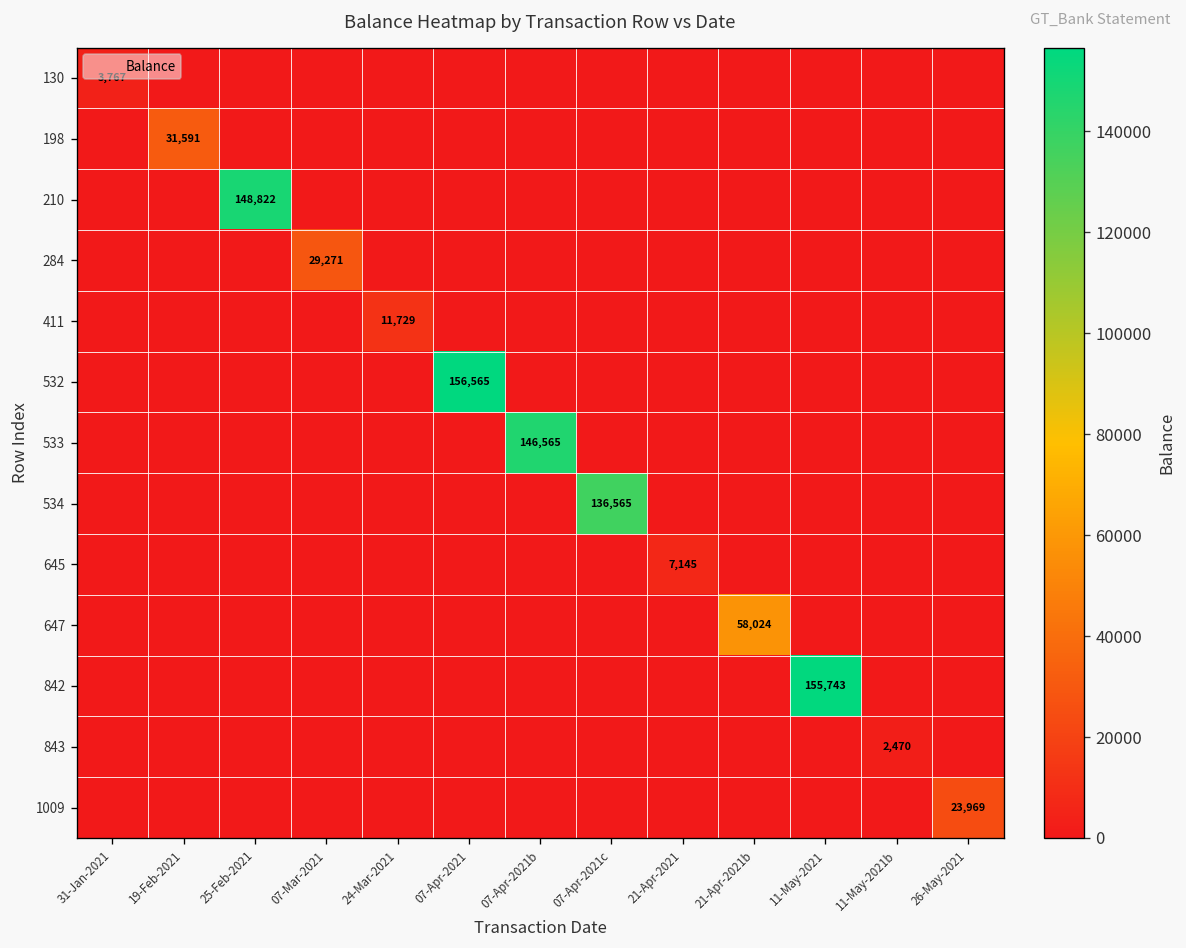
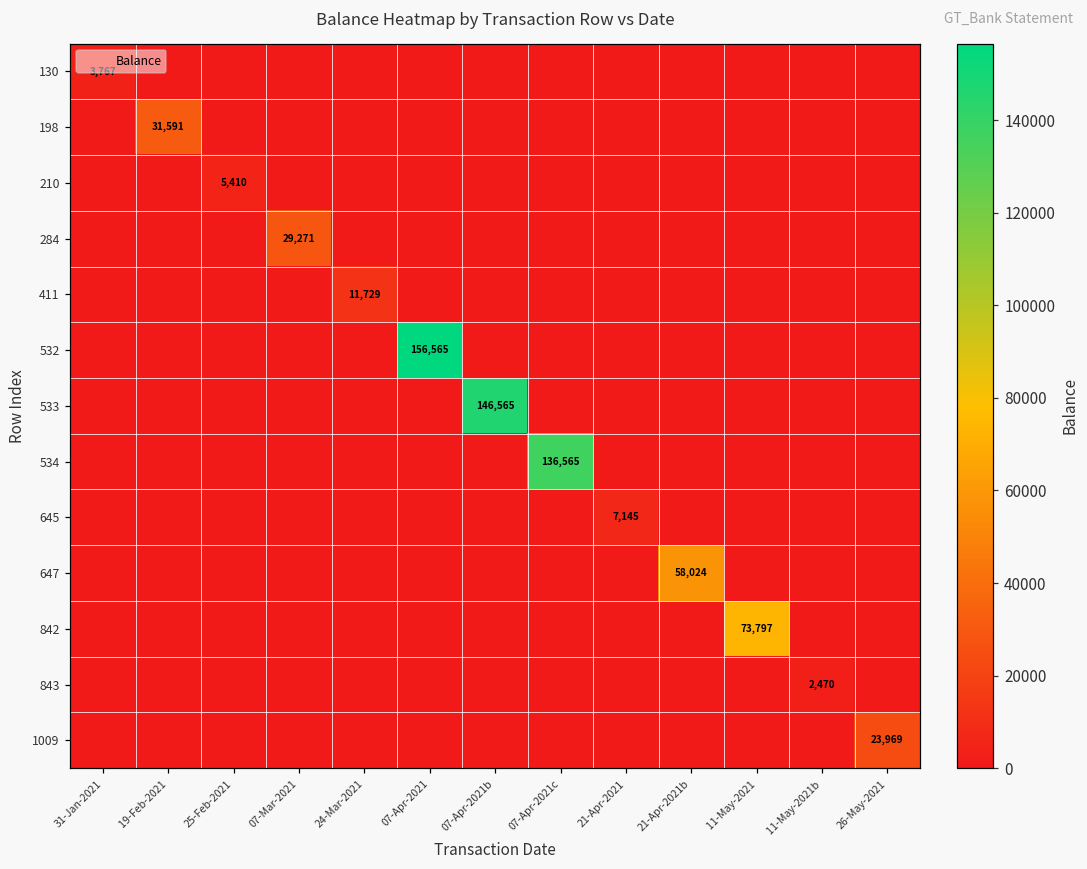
210, 25-Feb-2021: 148,822 -> 5,410
842, 11-May-2021: 155,743 -> 73,797
